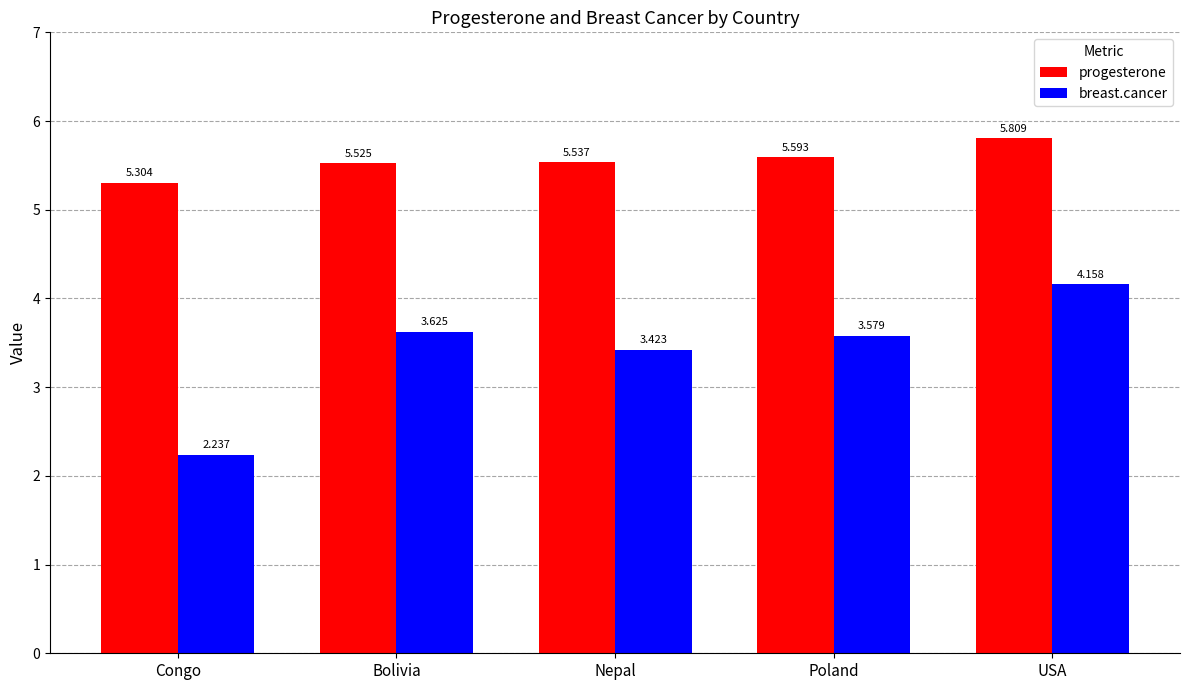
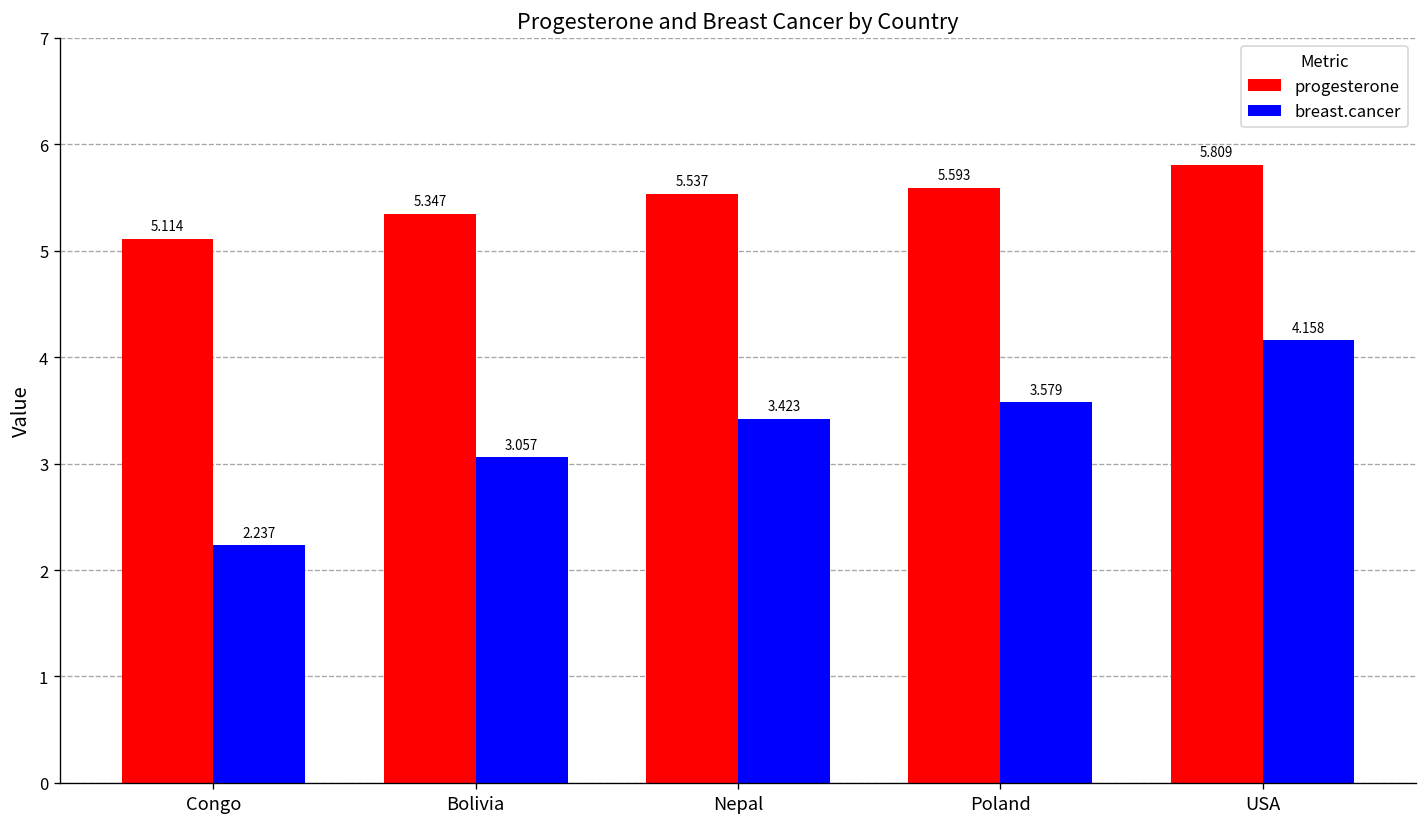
progesterone, Congo: 5.304 -> 5.114
progesterone, Bolivia: 5.525 -> 5.347
breast.cancer, Bolivia: 3.625 -> 3.057
